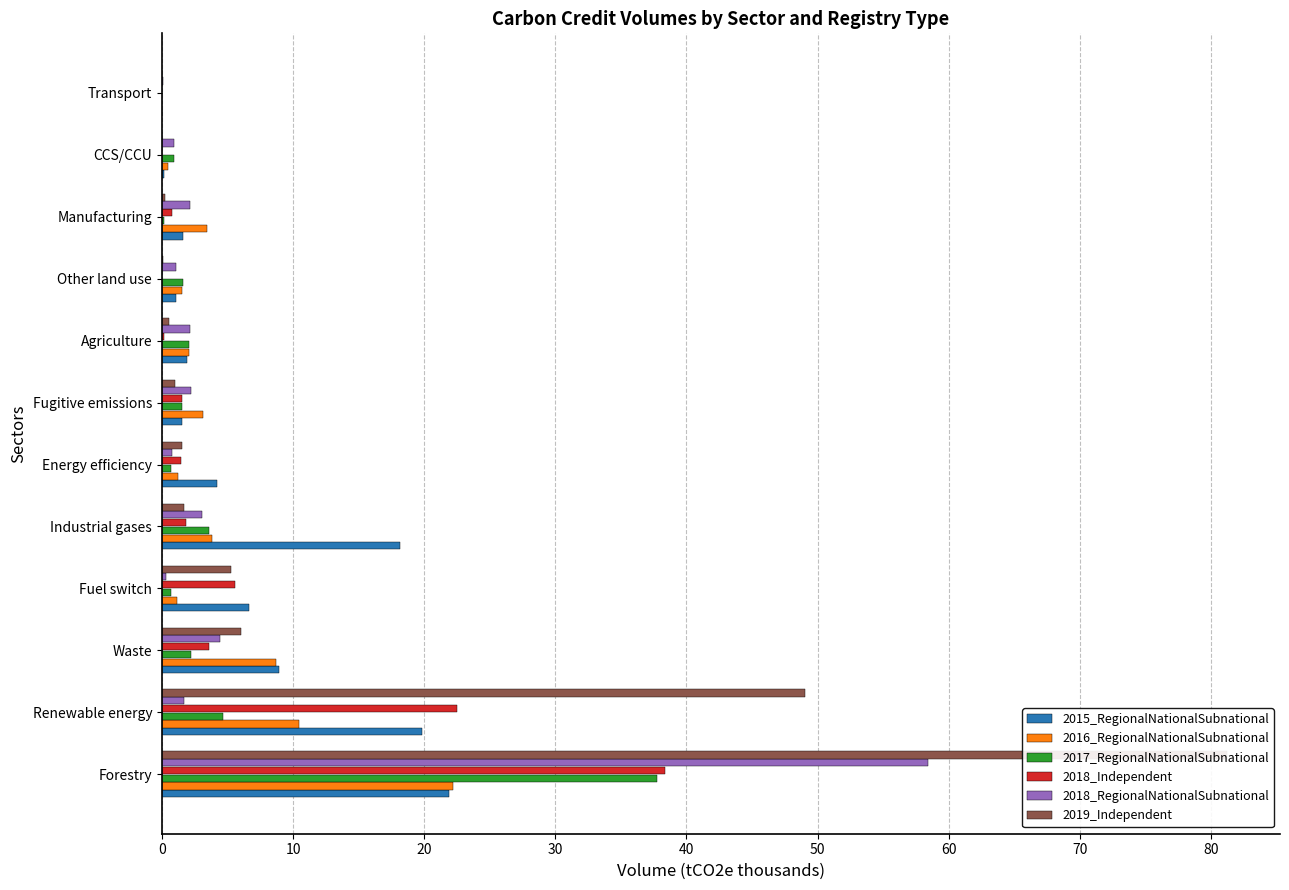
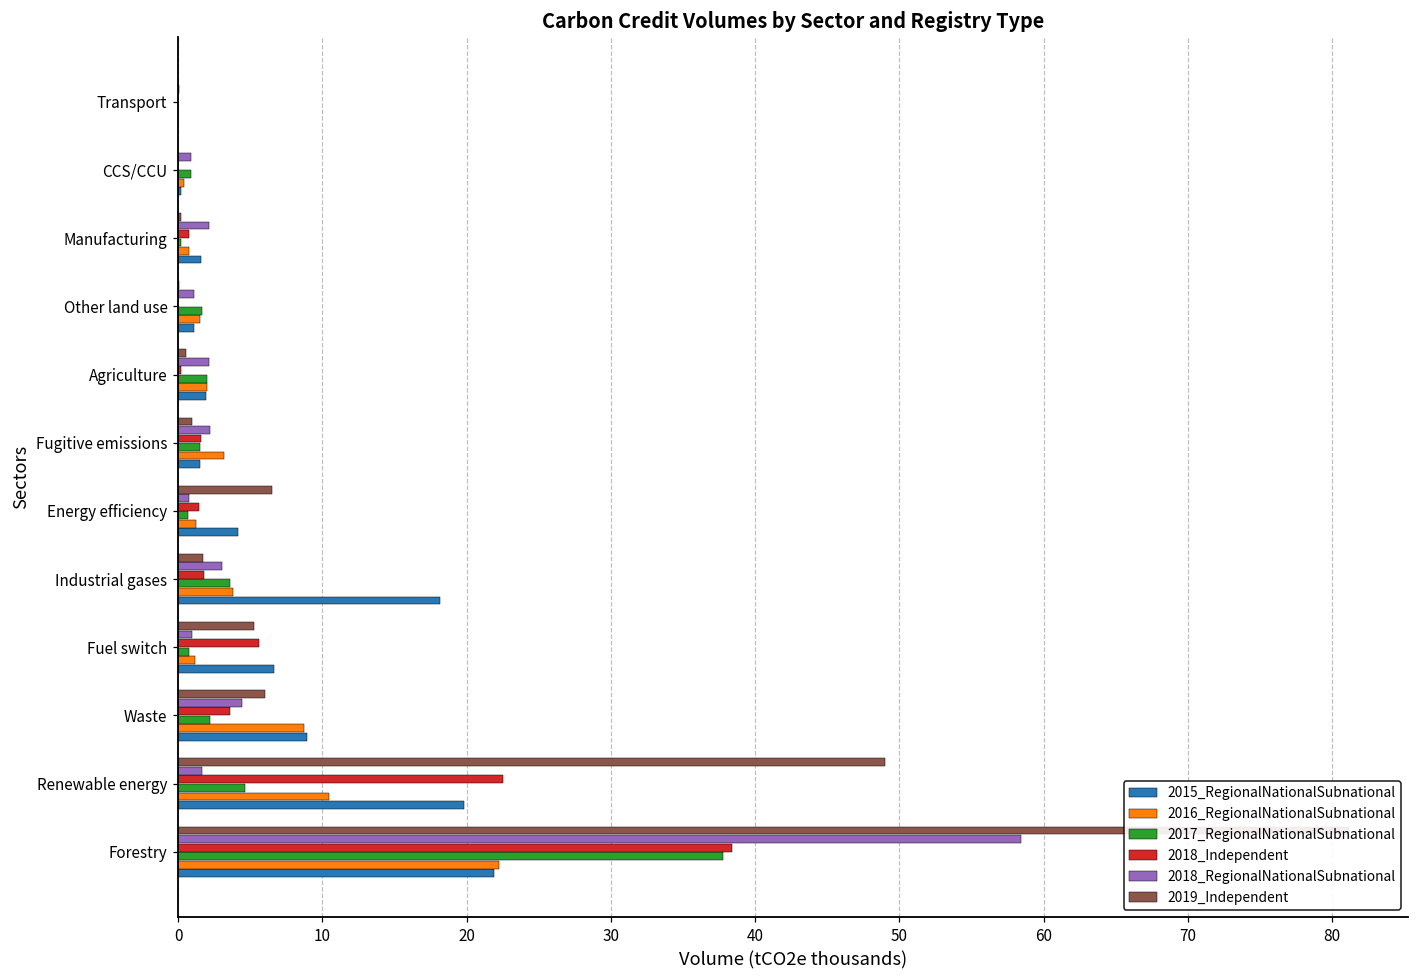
2016_RegionalNationalSubnational, Manufacturing: 3.4 -> 0.7
2019_Independent, Energy efficiency: 1.5 -> 6.5
2018_RegionalNationalSubnational, Fuel switch: 0.3 -> 1.0
